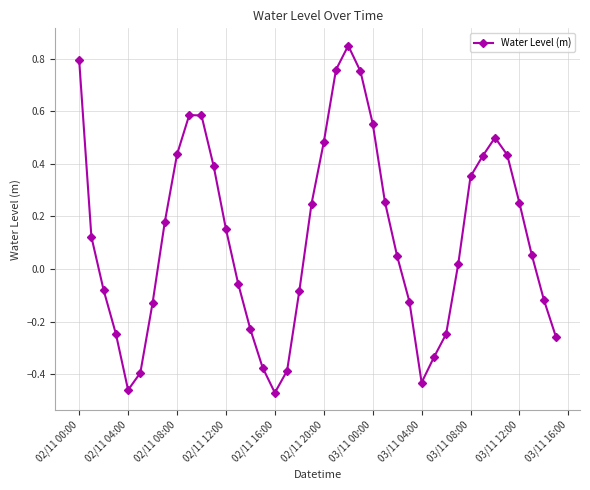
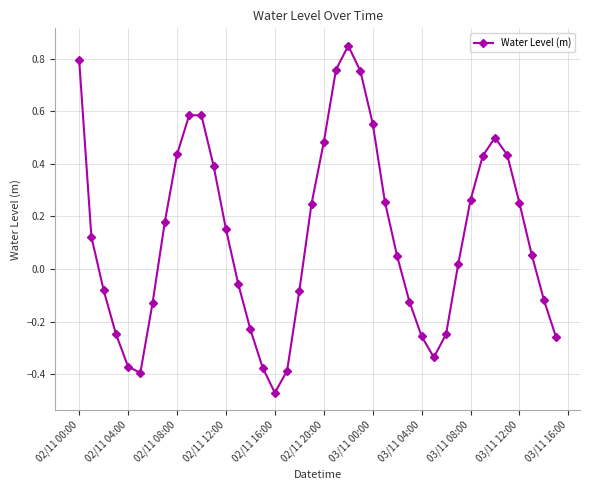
02/11 04:00: -0.46 -> -0.37
03/11 04:00: -0.43 -> -0.26
03/11 08:00: 0.35 -> 0.26
